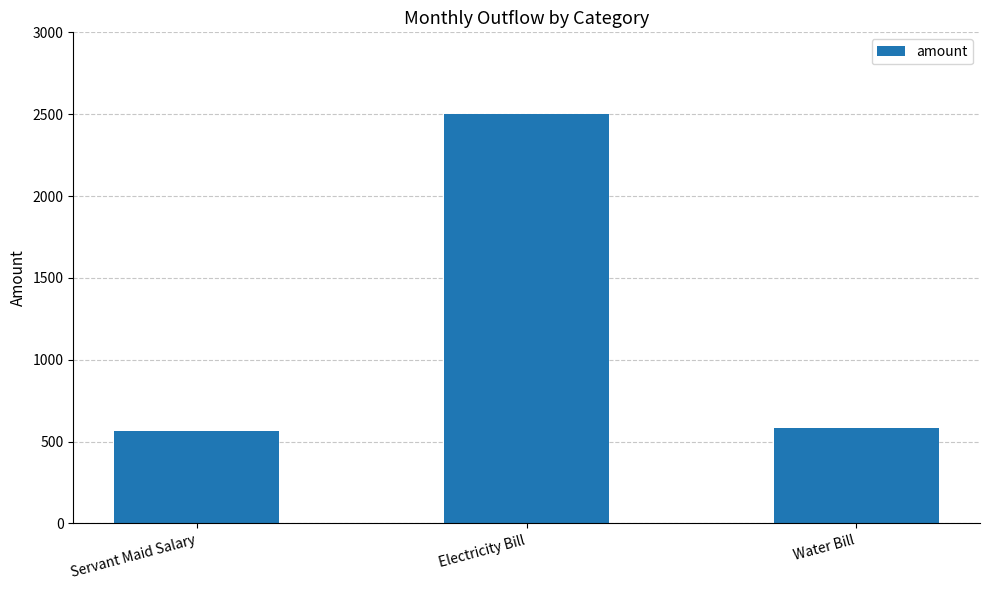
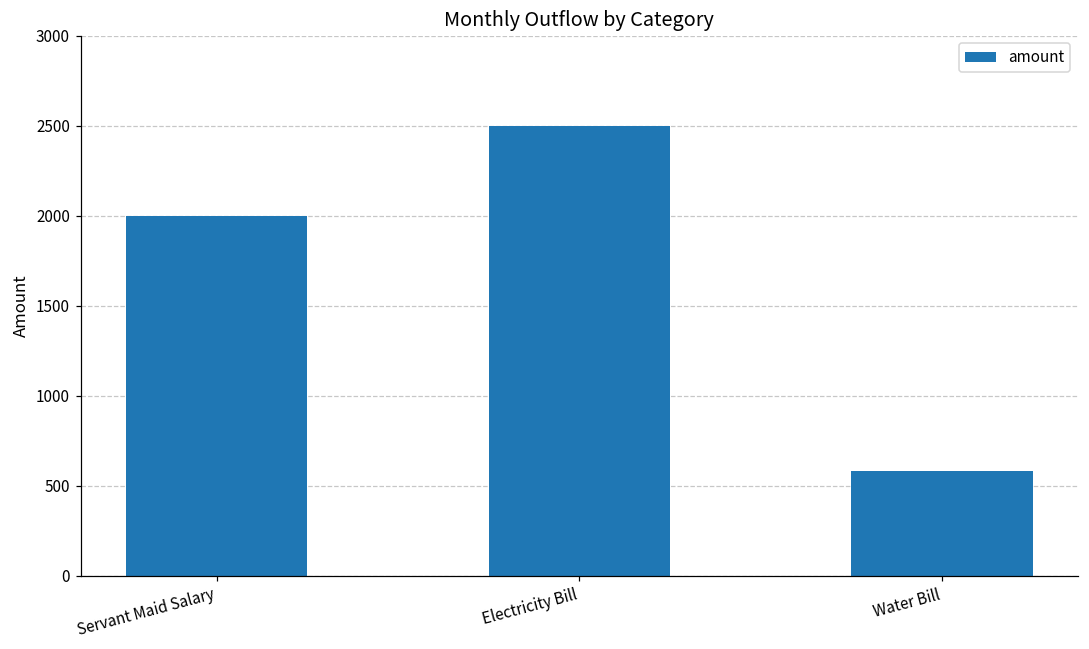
Servant Maid Salary: 570 -> 2000
